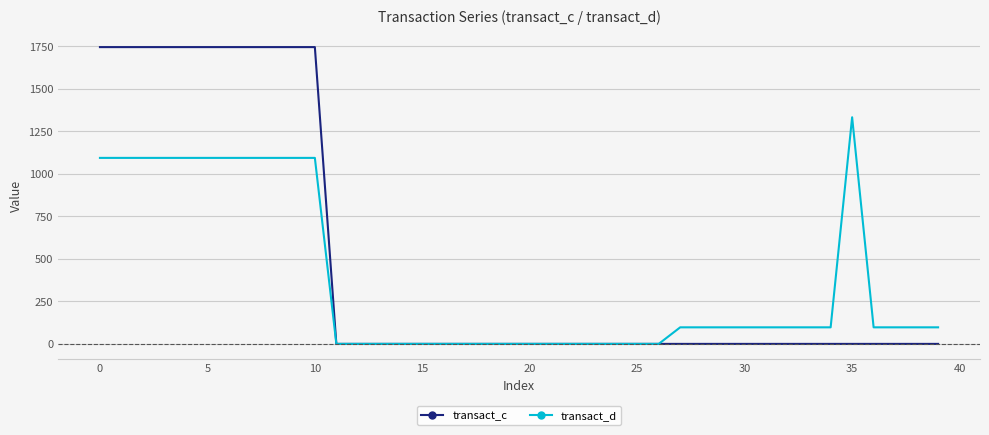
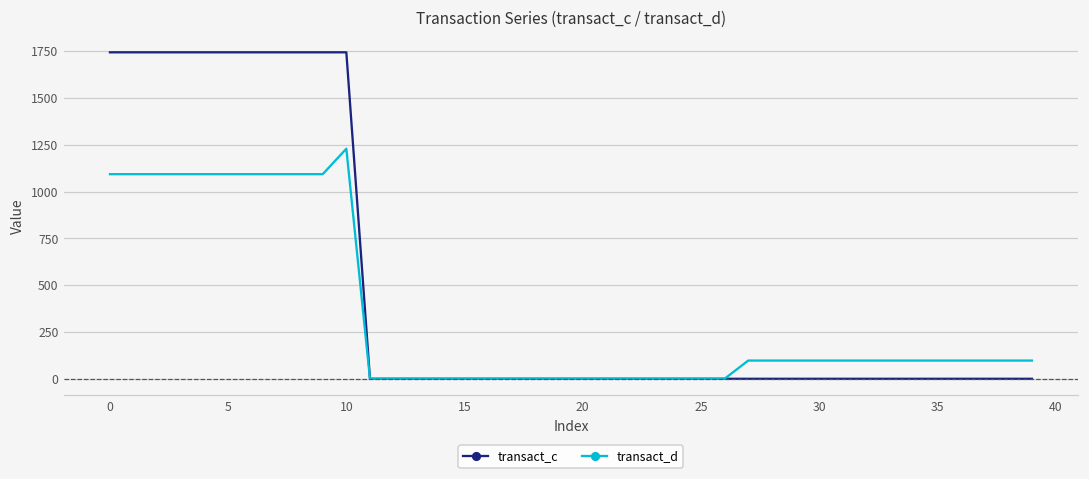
transact_d, 10: 1090 -> 1230
transact_d, 35: 1330 -> 100
